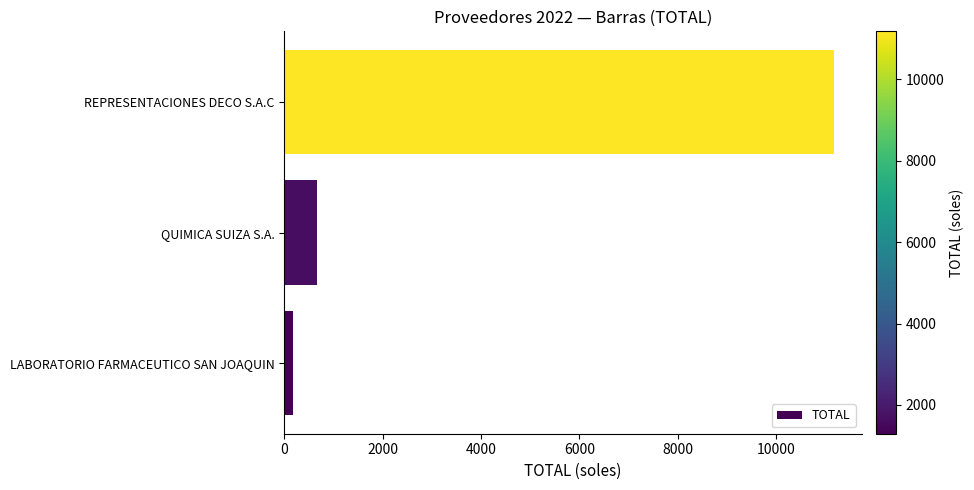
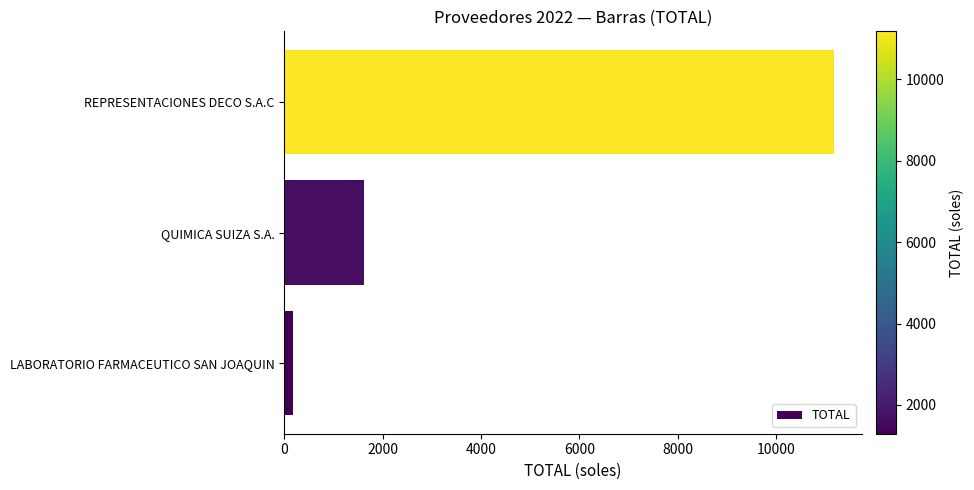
QUIMICA SUIZA S.A.: 700 -> 1600
